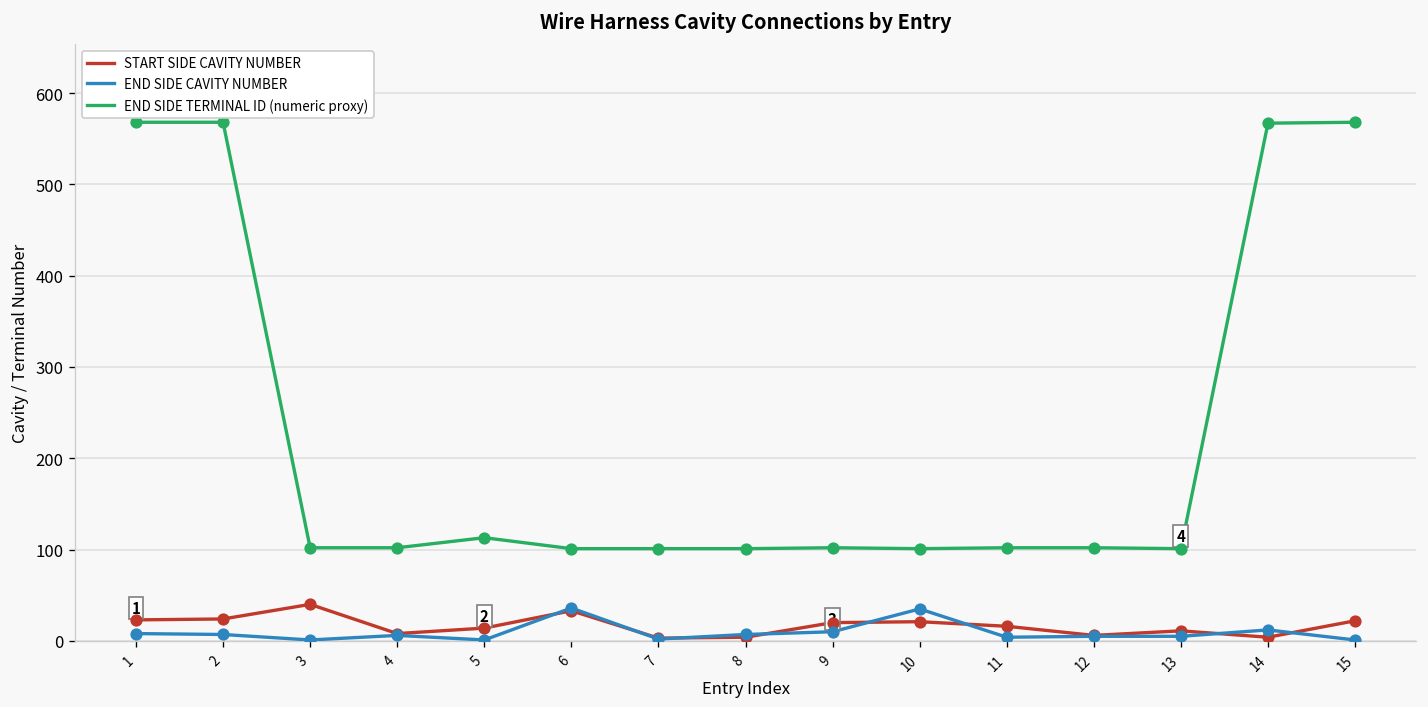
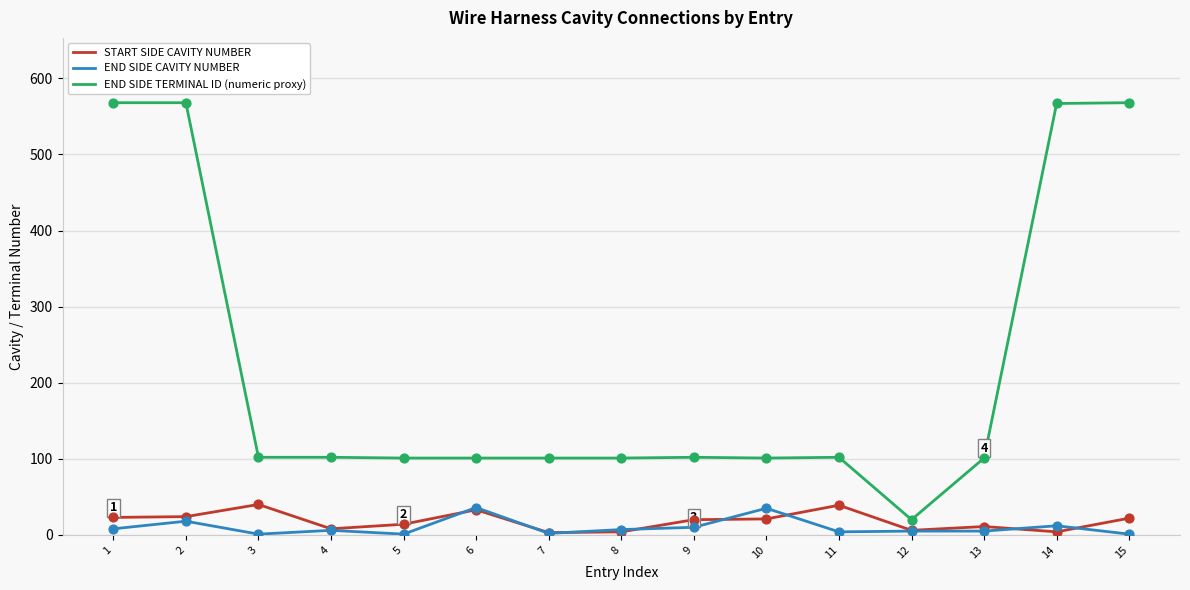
END SIDE CAVITY NUMBER, 2: 10 -> 20
END SIDE TERMINAL ID (numeric proxy), 5: 110 -> 100
START SIDE CAVITY NUMBER, 11: 20 -> 40
END SIDE TERMINAL ID (numeric proxy), 12: 100 -> 20
